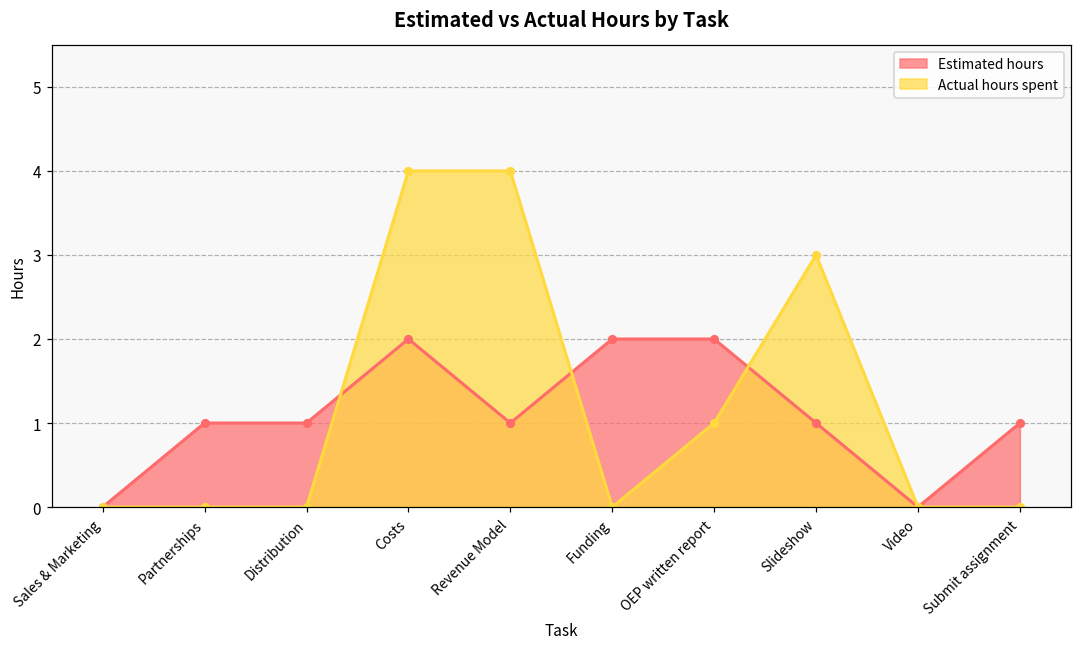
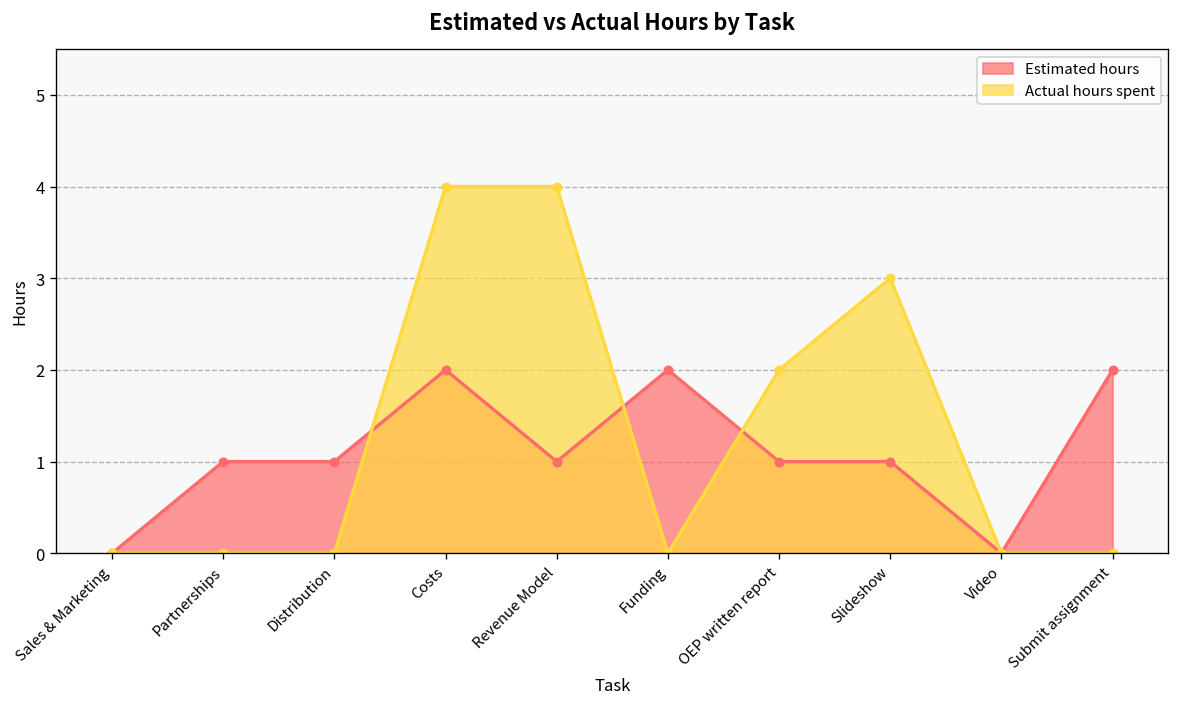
Estimated hours, OEP written report: 2 -> 1
Actual hours spent, OEP written report: 1 -> 2
Estimated hours, Submit assignment: 1 -> 2
